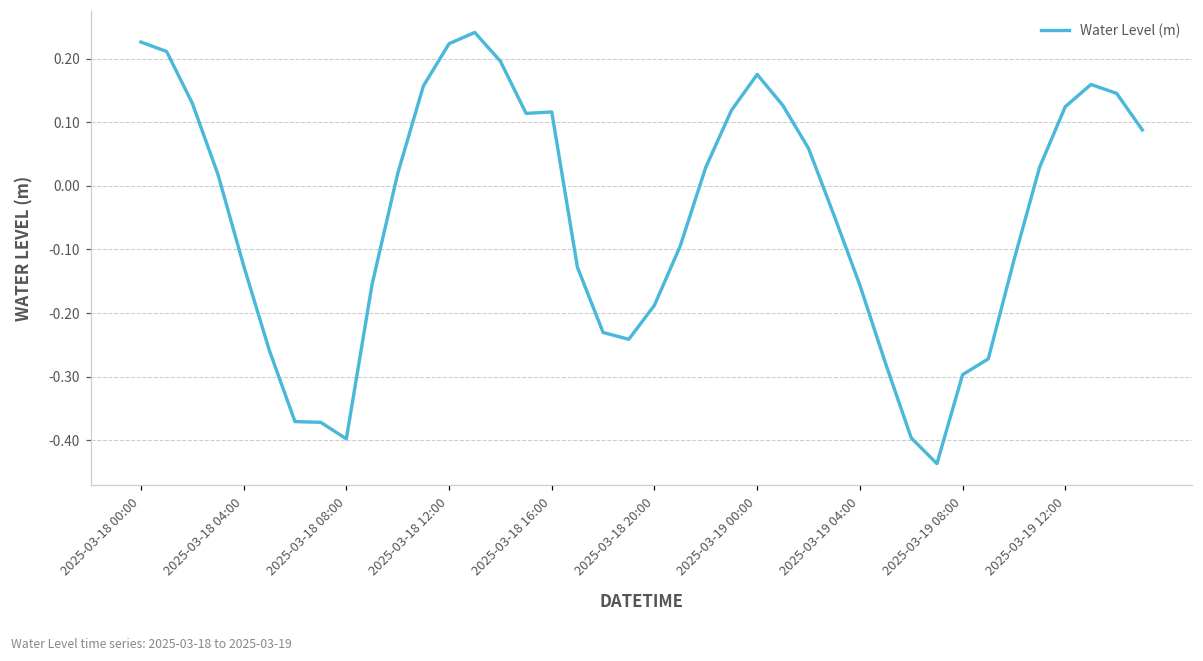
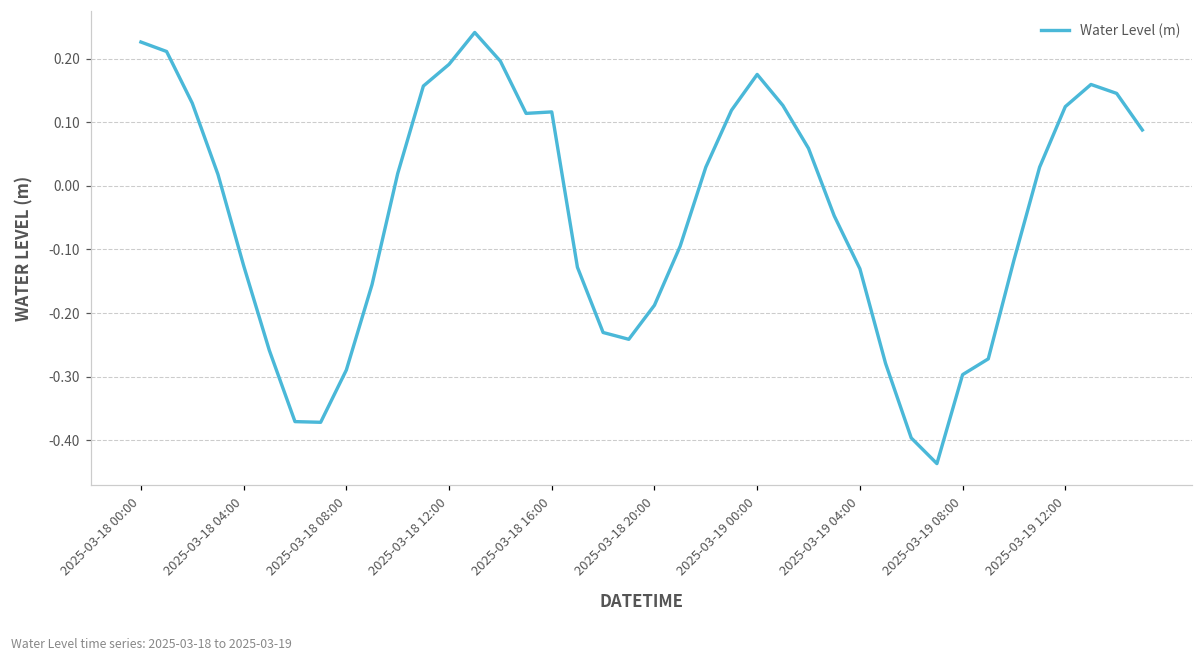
2025-03-18 08:00: -0.40 -> -0.29
2025-03-18 12:00: 0.22 -> 0.19
2025-03-19 04:00: -0.16 -> -0.13
